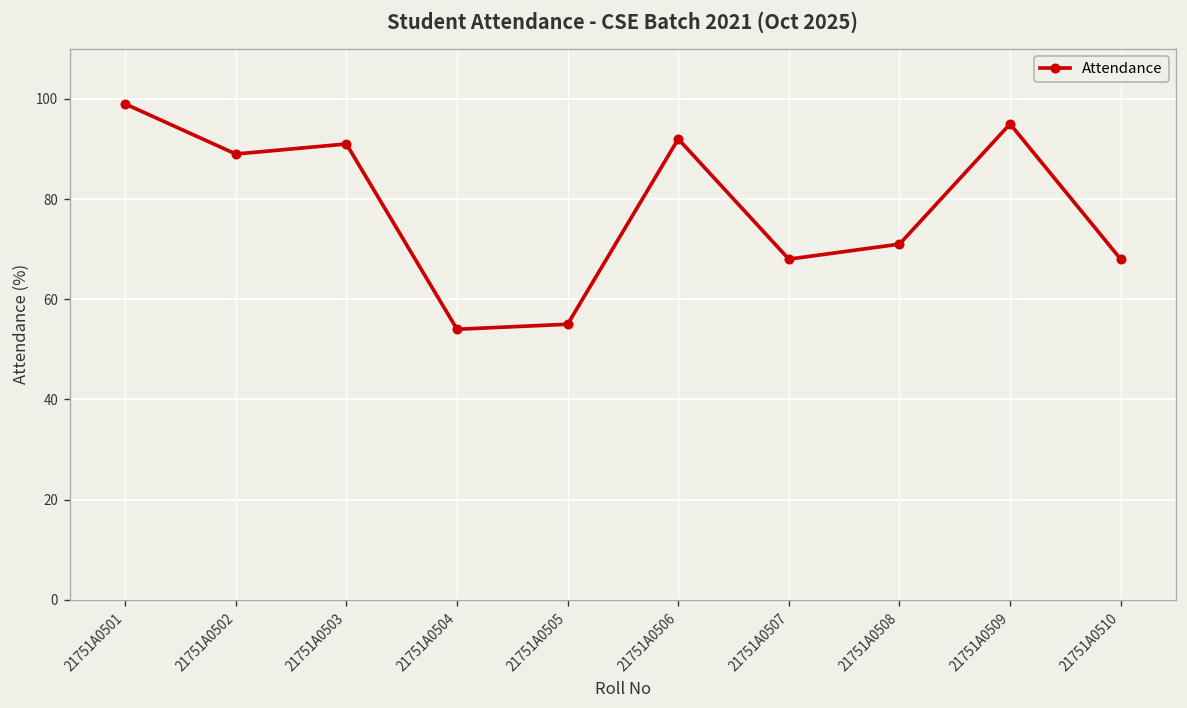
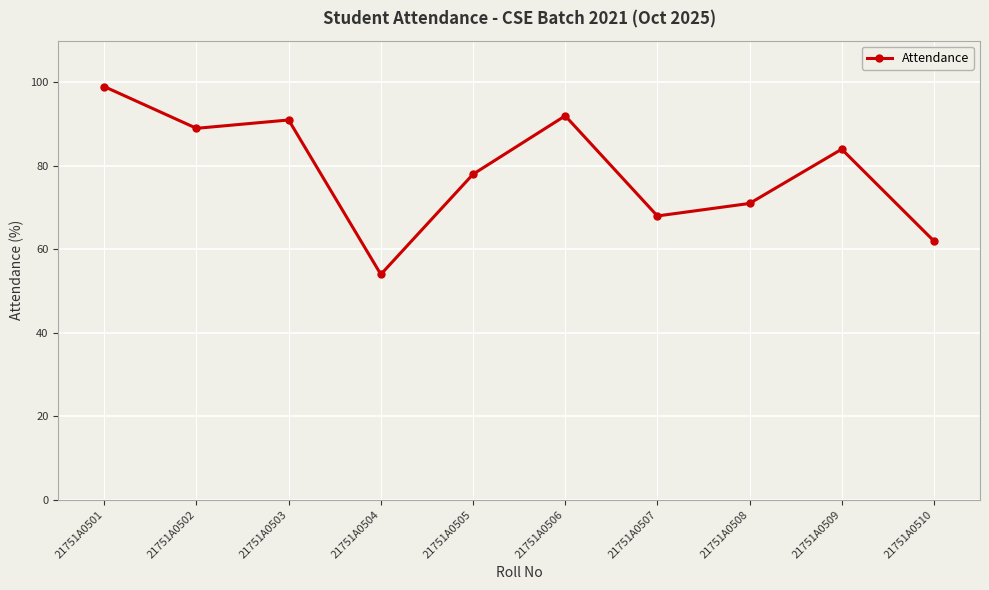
21751A0505: 55 -> 78
21751A0509: 95 -> 84
21751A0510: 68 -> 62
